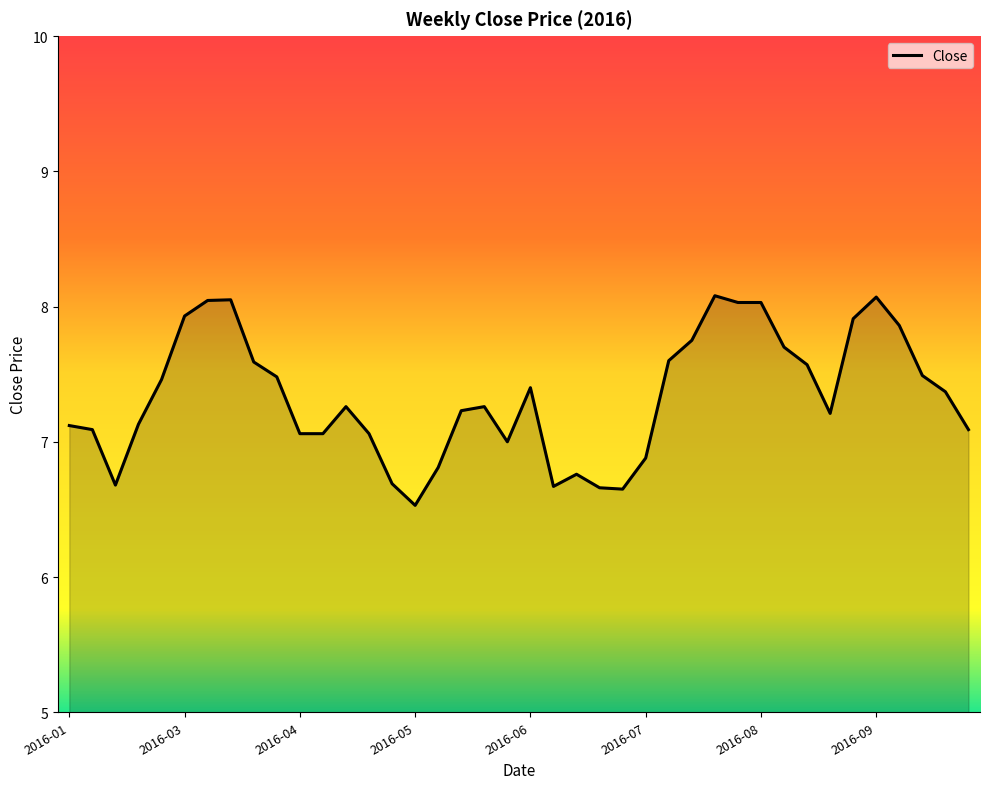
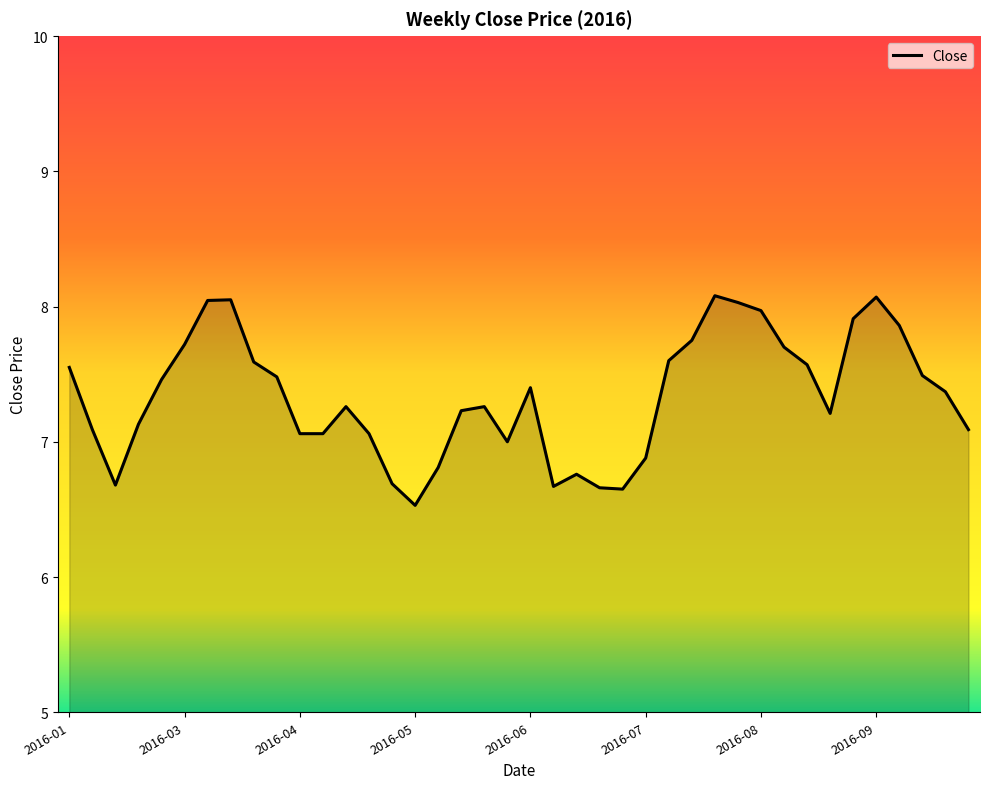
2016-01: 7.12 -> 7.55
2016-03: 7.93 -> 7.72
2016-08: 8.03 -> 7.97
